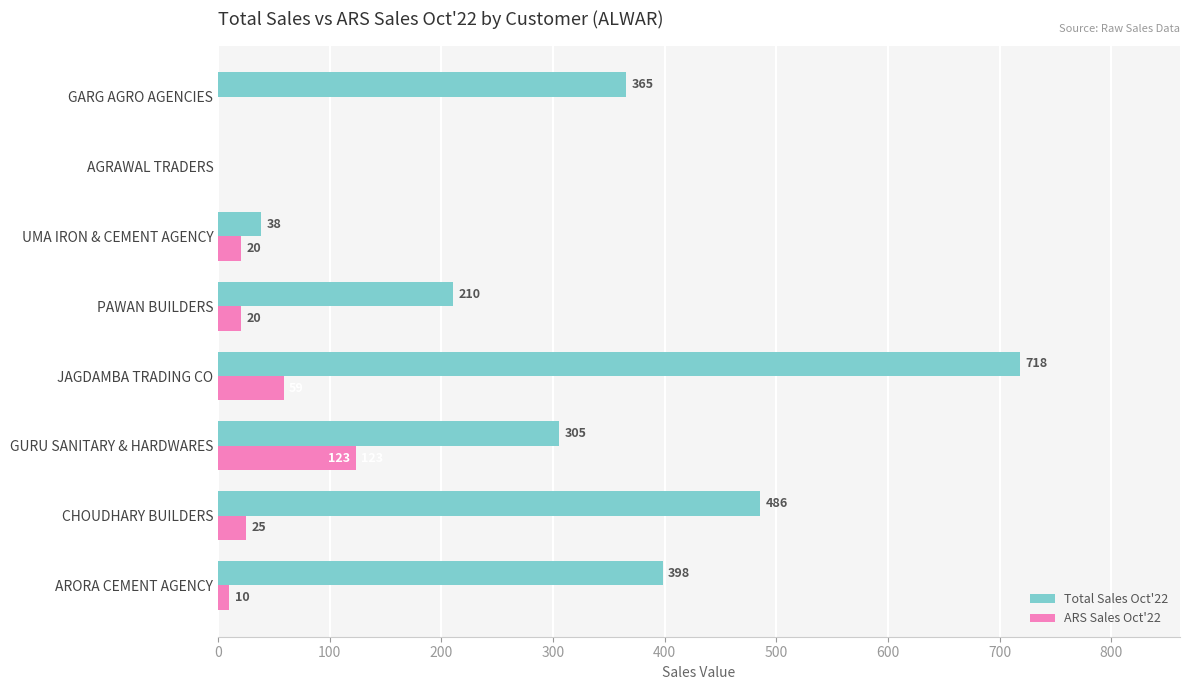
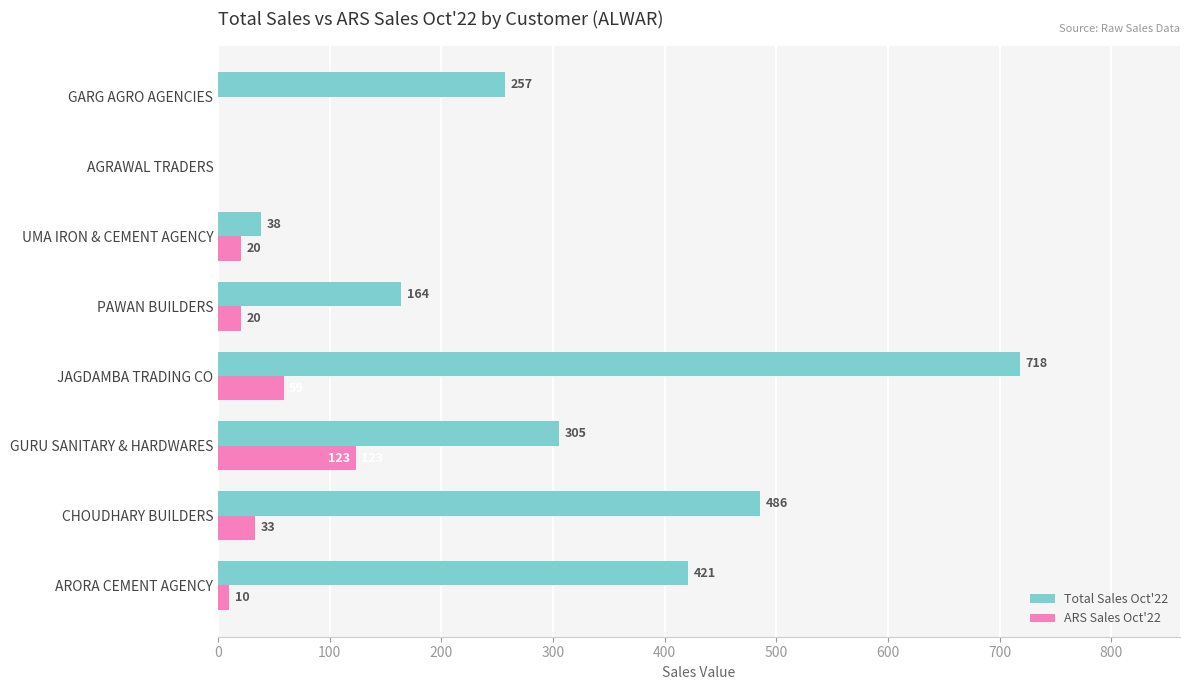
Total Sales Oct'22, GARG AGRO AGENCIES: 365 -> 257
Total Sales Oct'22, PAWAN BUILDERS: 210 -> 164
ARS Sales Oct'22, CHOUDHARY BUILDERS: 25 -> 33
Total Sales Oct'22, ARORA CEMENT AGENCY: 398 -> 421
